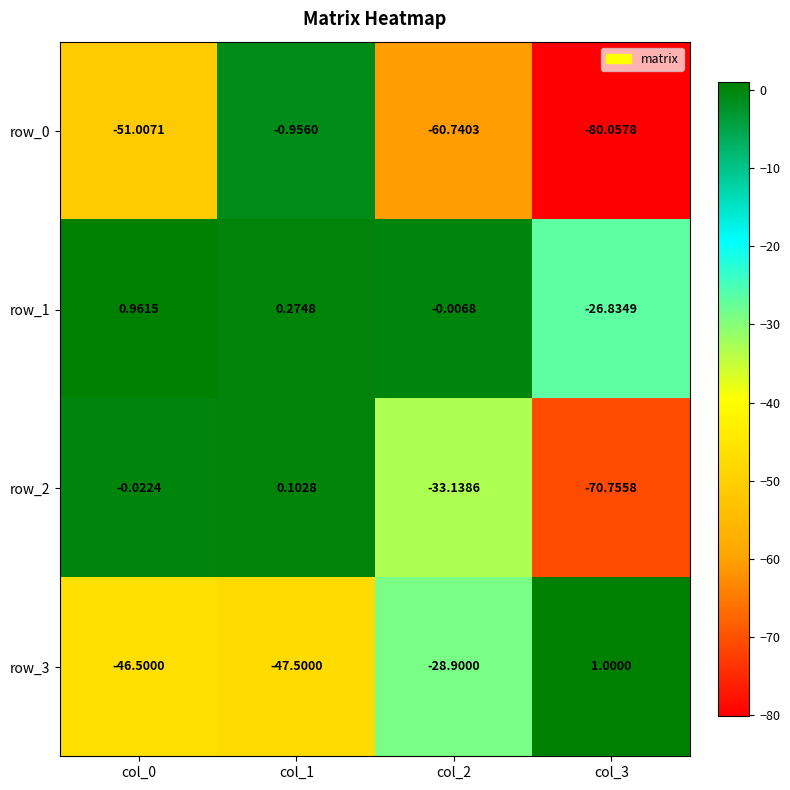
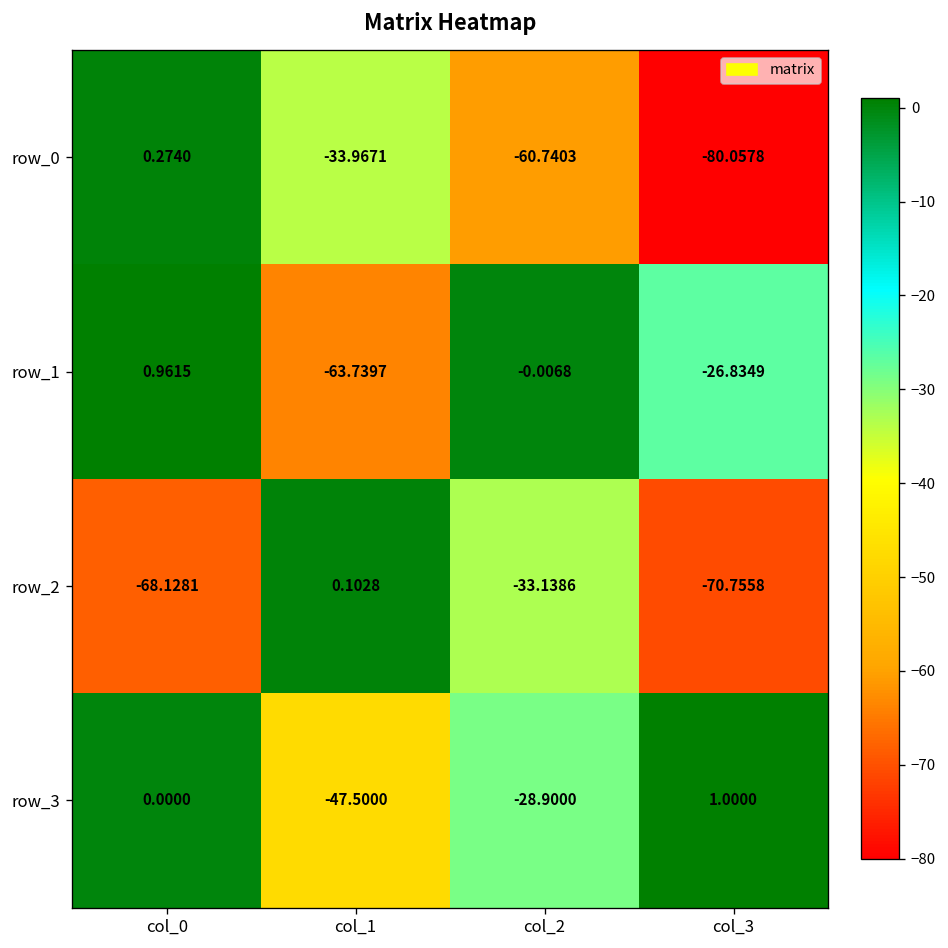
row_0, col_0: -51.0071 -> 0.2740
row_0, col_1: -0.9560 -> -33.9671
row_1, col_1: 0.2748 -> -63.7397
row_2, col_0: -0.0224 -> -68.1281
row_3, col_0: -46.5000 -> 0.0000
